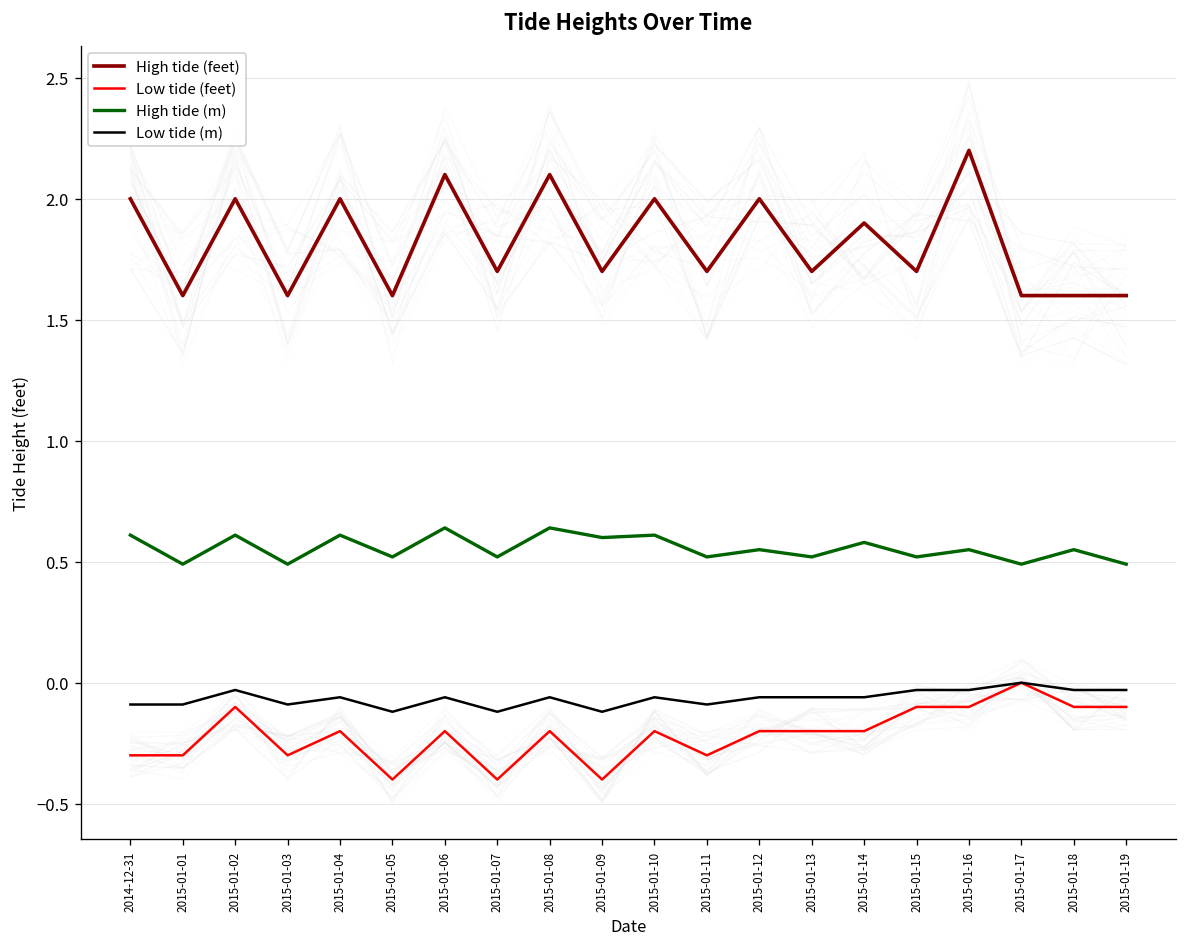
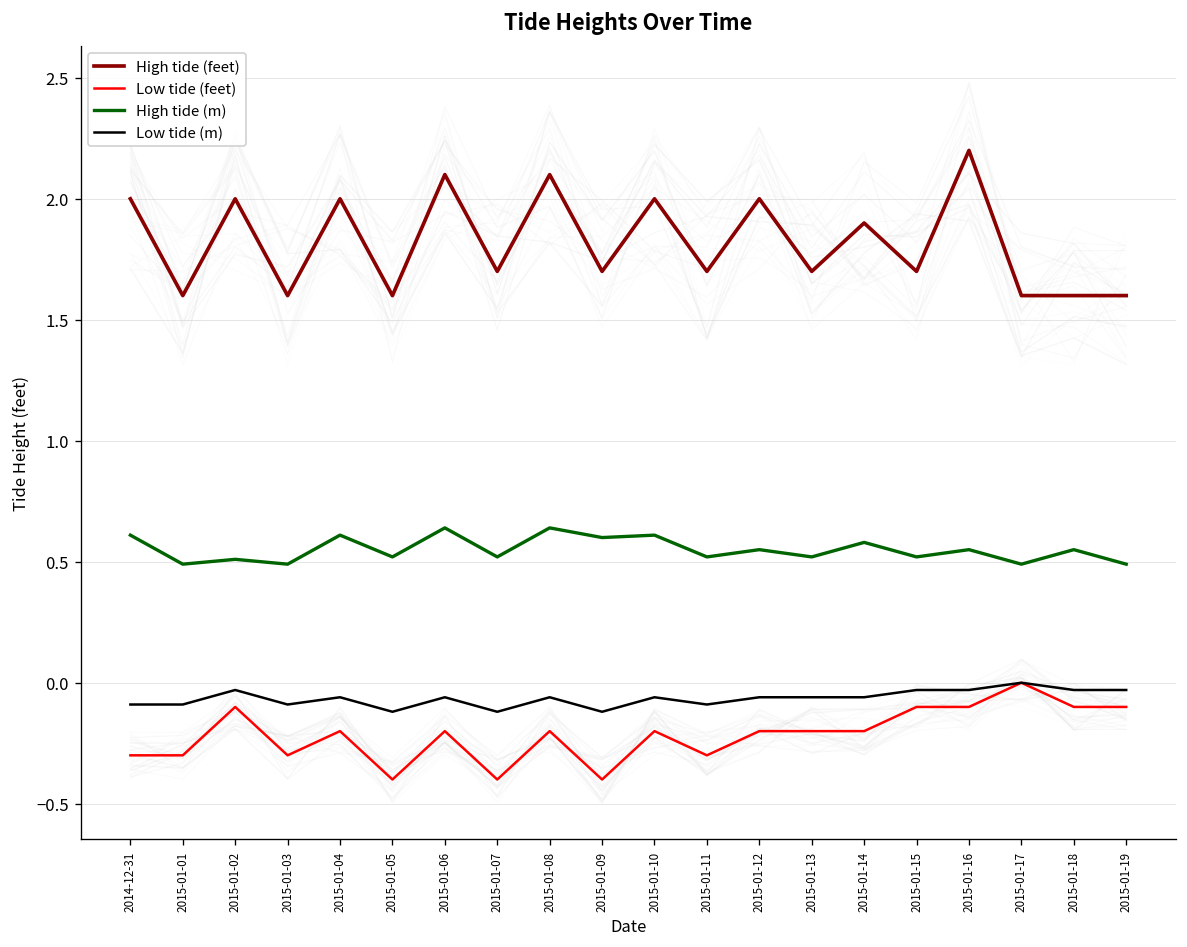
High tide (m), 2015-01-02: 0.61 -> 0.51
